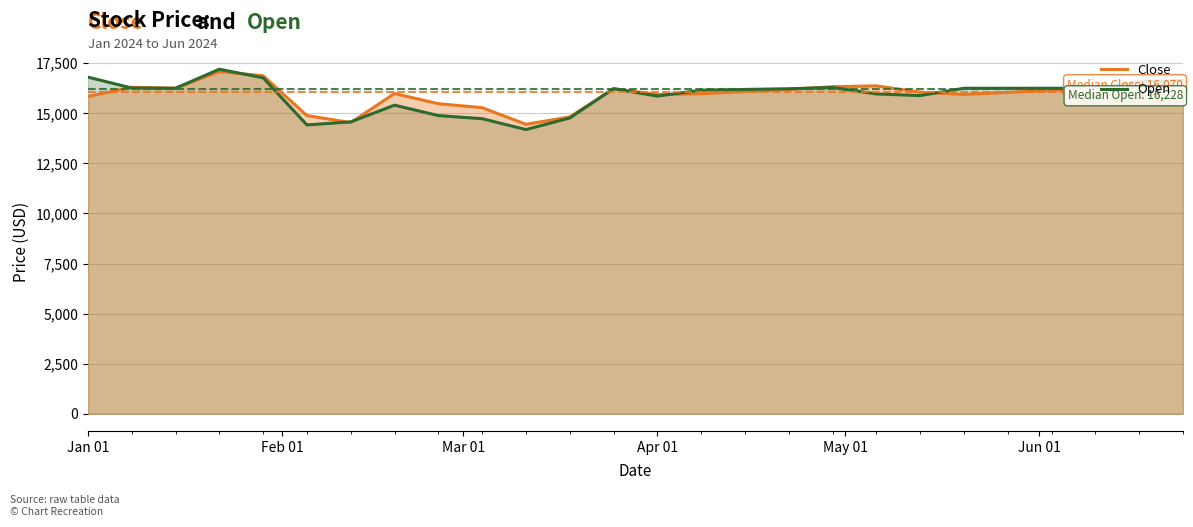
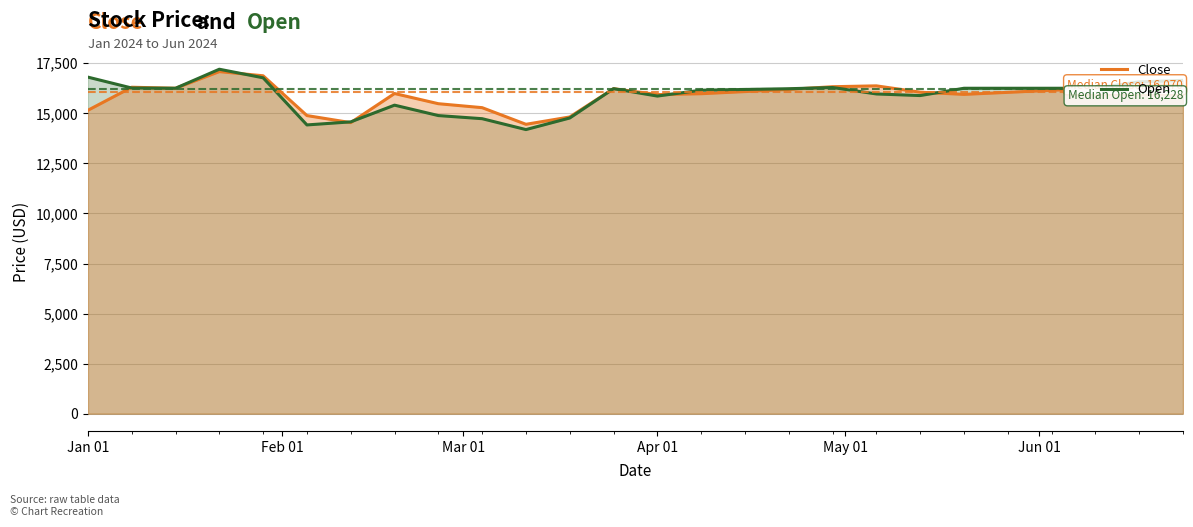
Close, Jan 01: 15,800 -> 15,200
